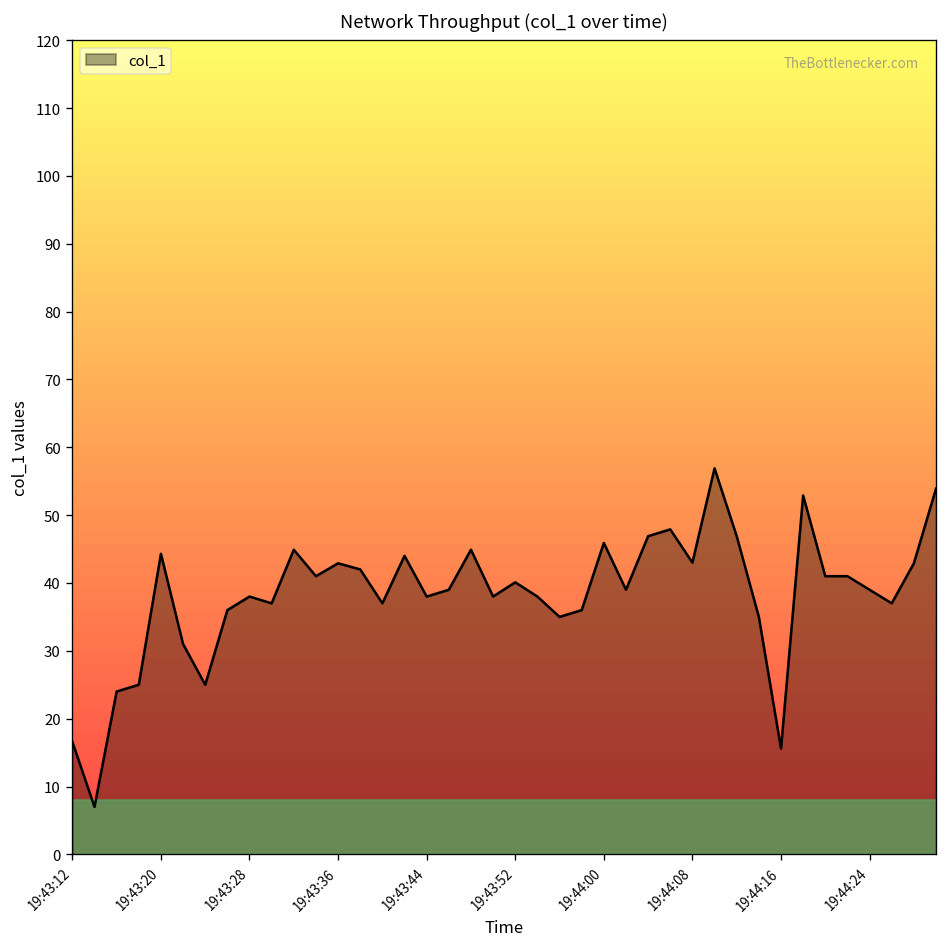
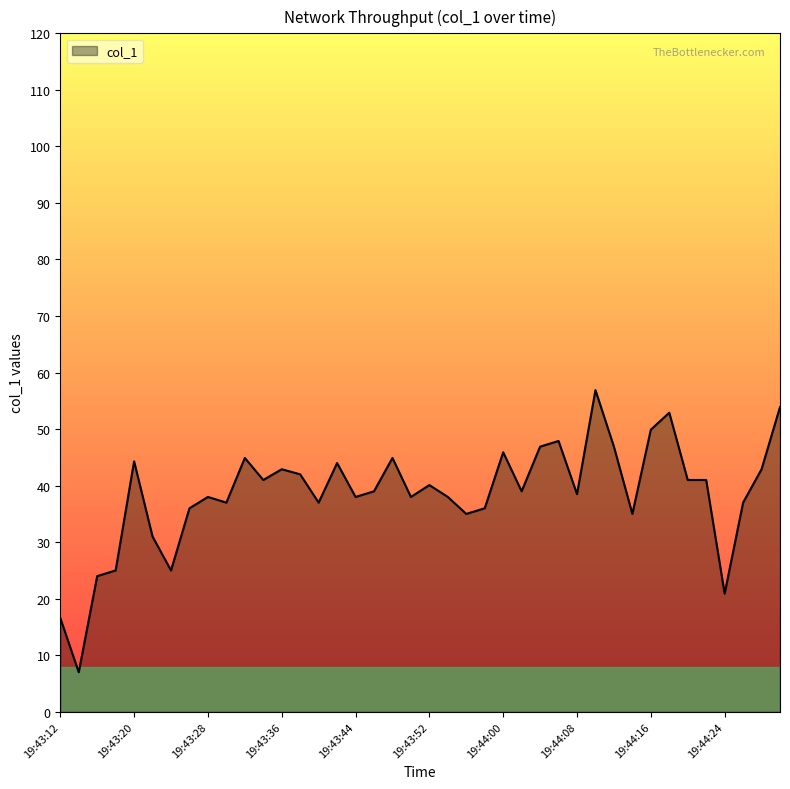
19:44:08: 43 -> 39
19:44:16: 16 -> 50
19:44:24: 39 -> 21
